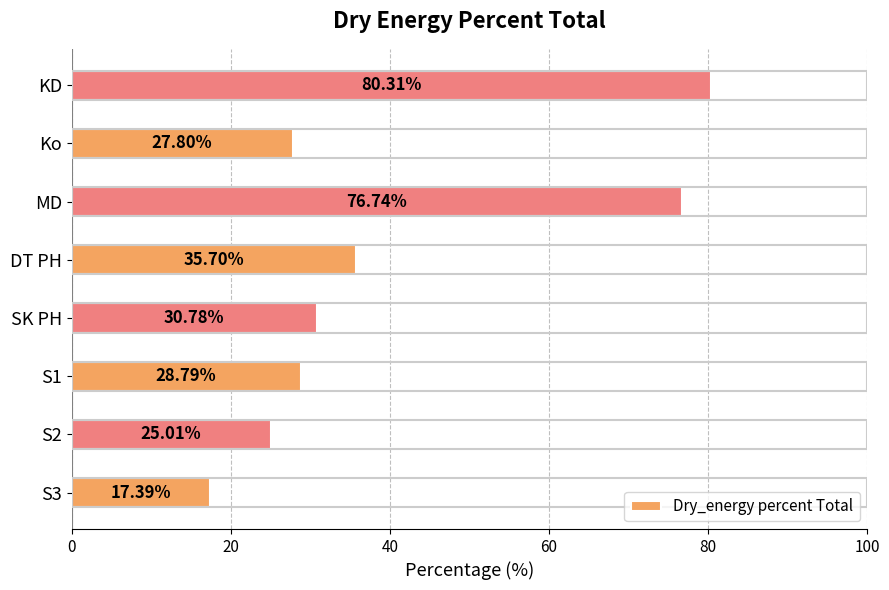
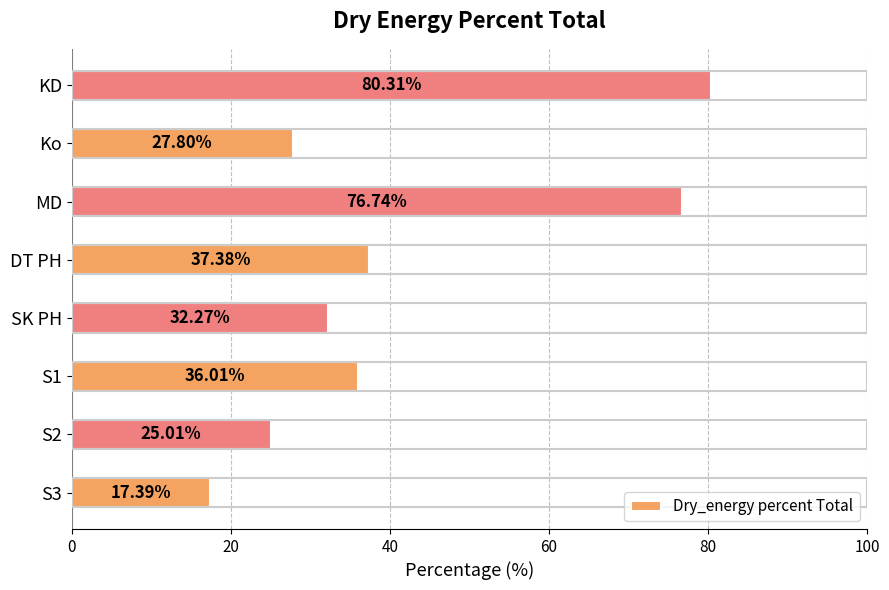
DT PH: 35.70% -> 37.38%
SK PH: 30.78% -> 32.27%
S1: 28.79% -> 36.01%
